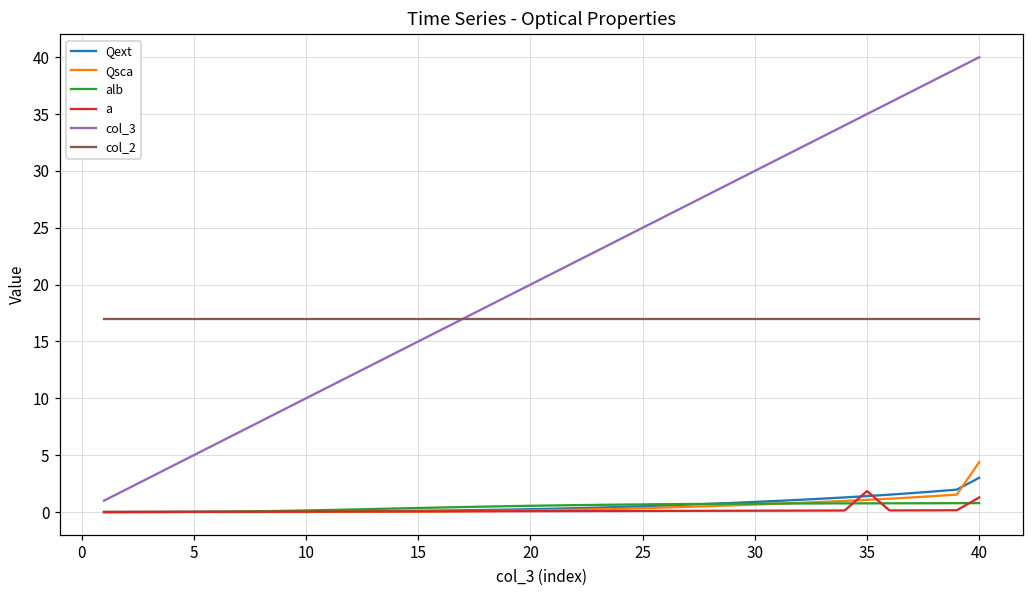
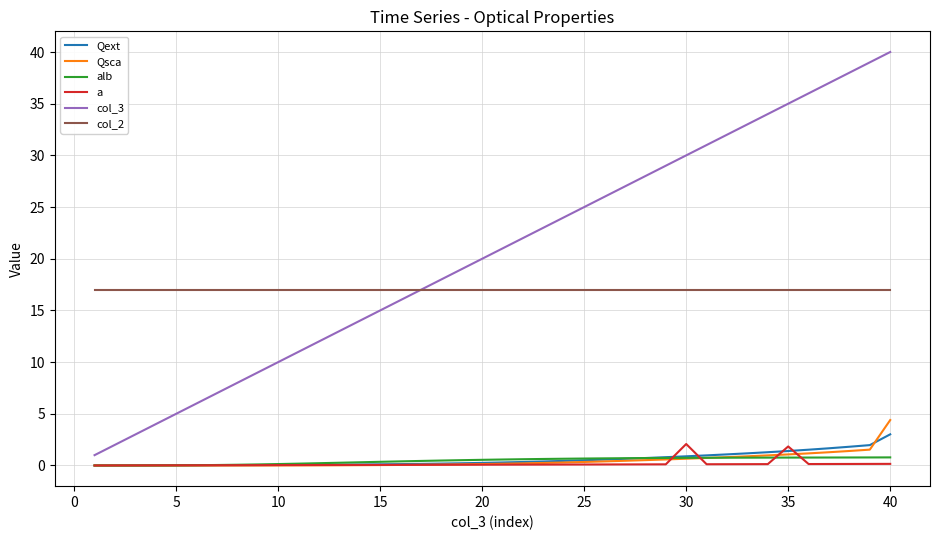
a, 30: 0.1 -> 2.1
a, 40: 1.3 -> 0.2
